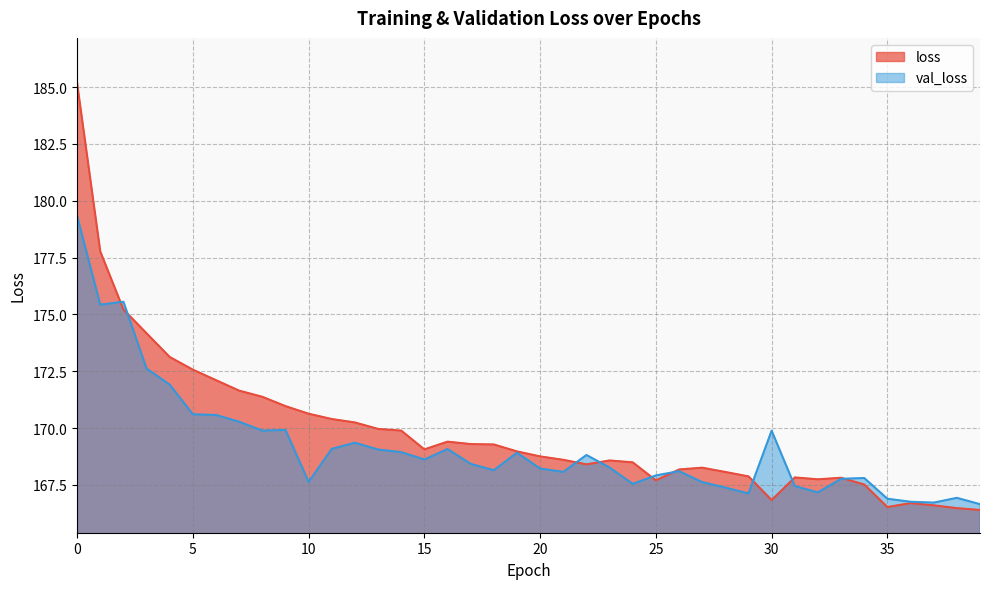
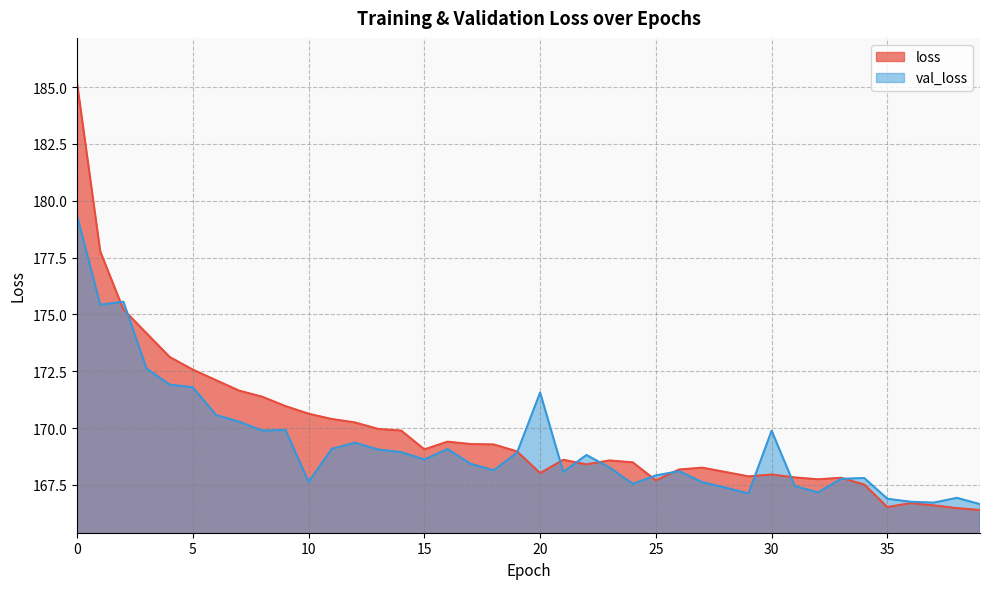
val_loss, 5: 170.6 -> 171.8
loss, 20: 168.8 -> 168.0
val_loss, 20: 168.2 -> 171.6
loss, 30: 166.8 -> 168.0
